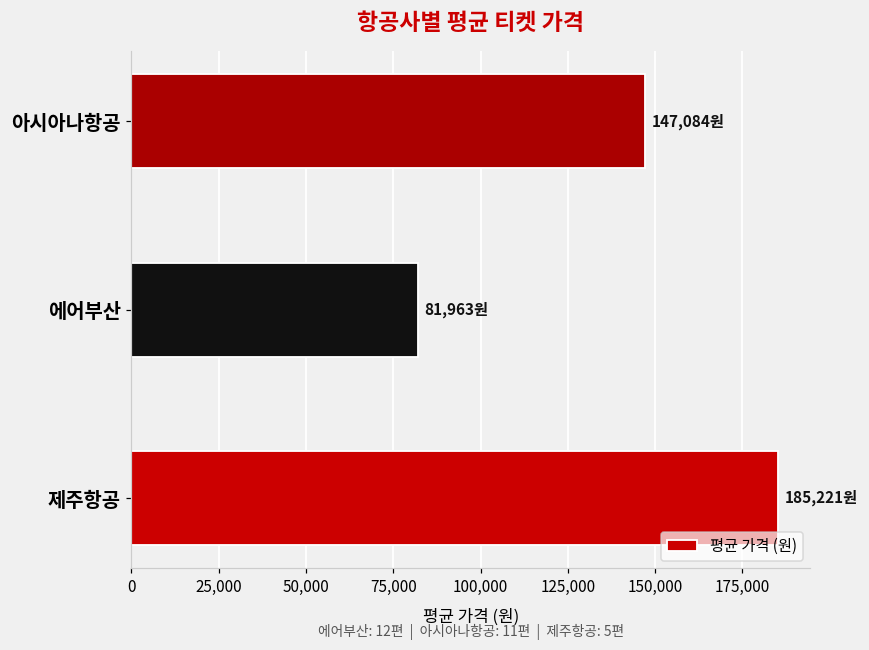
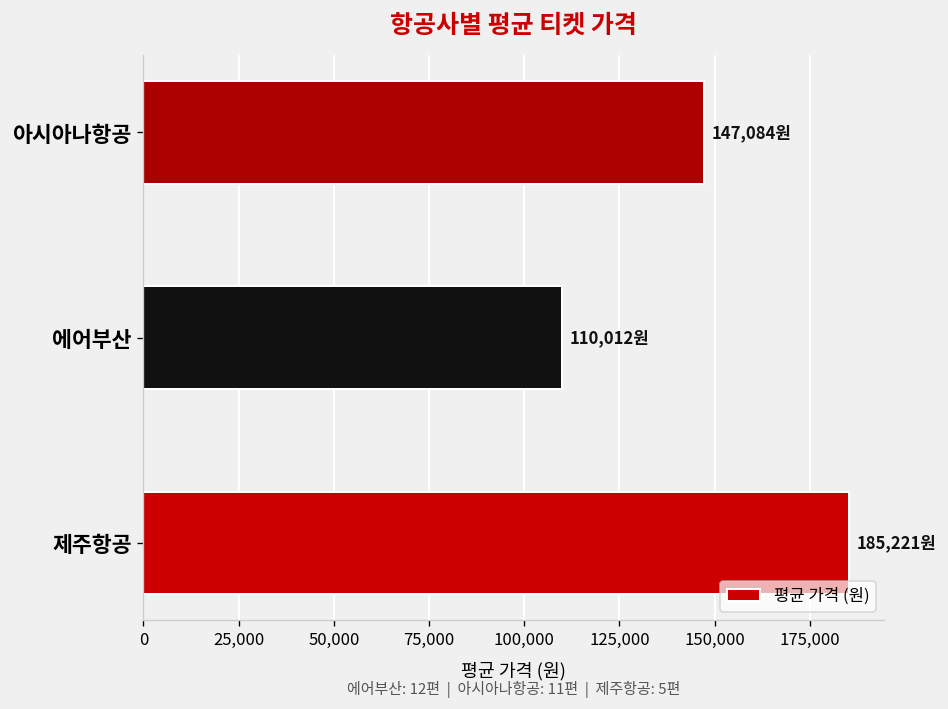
에어부산: 81,963원 -> 110,012원
